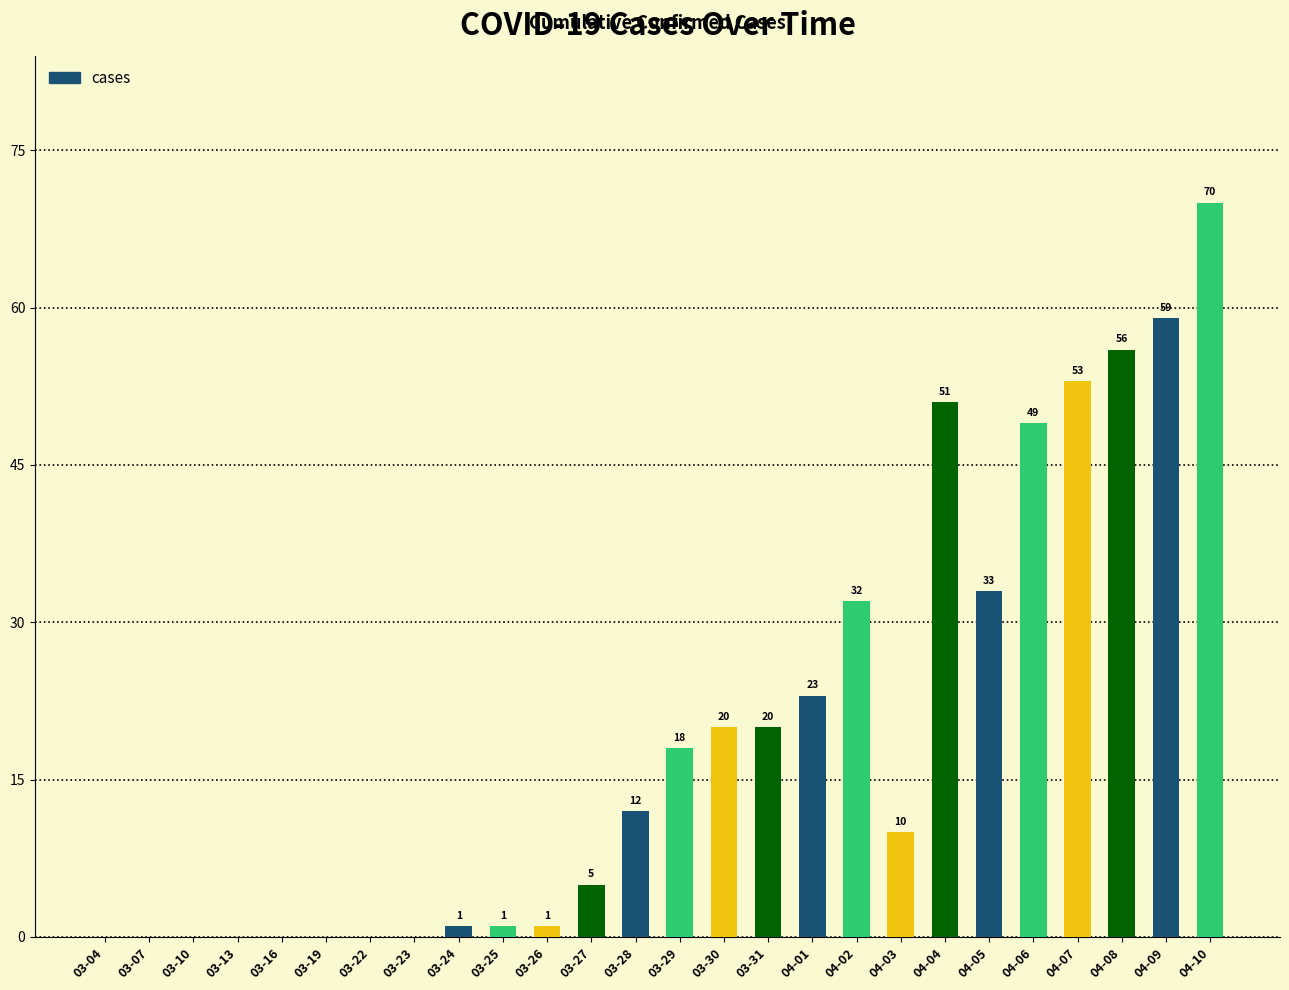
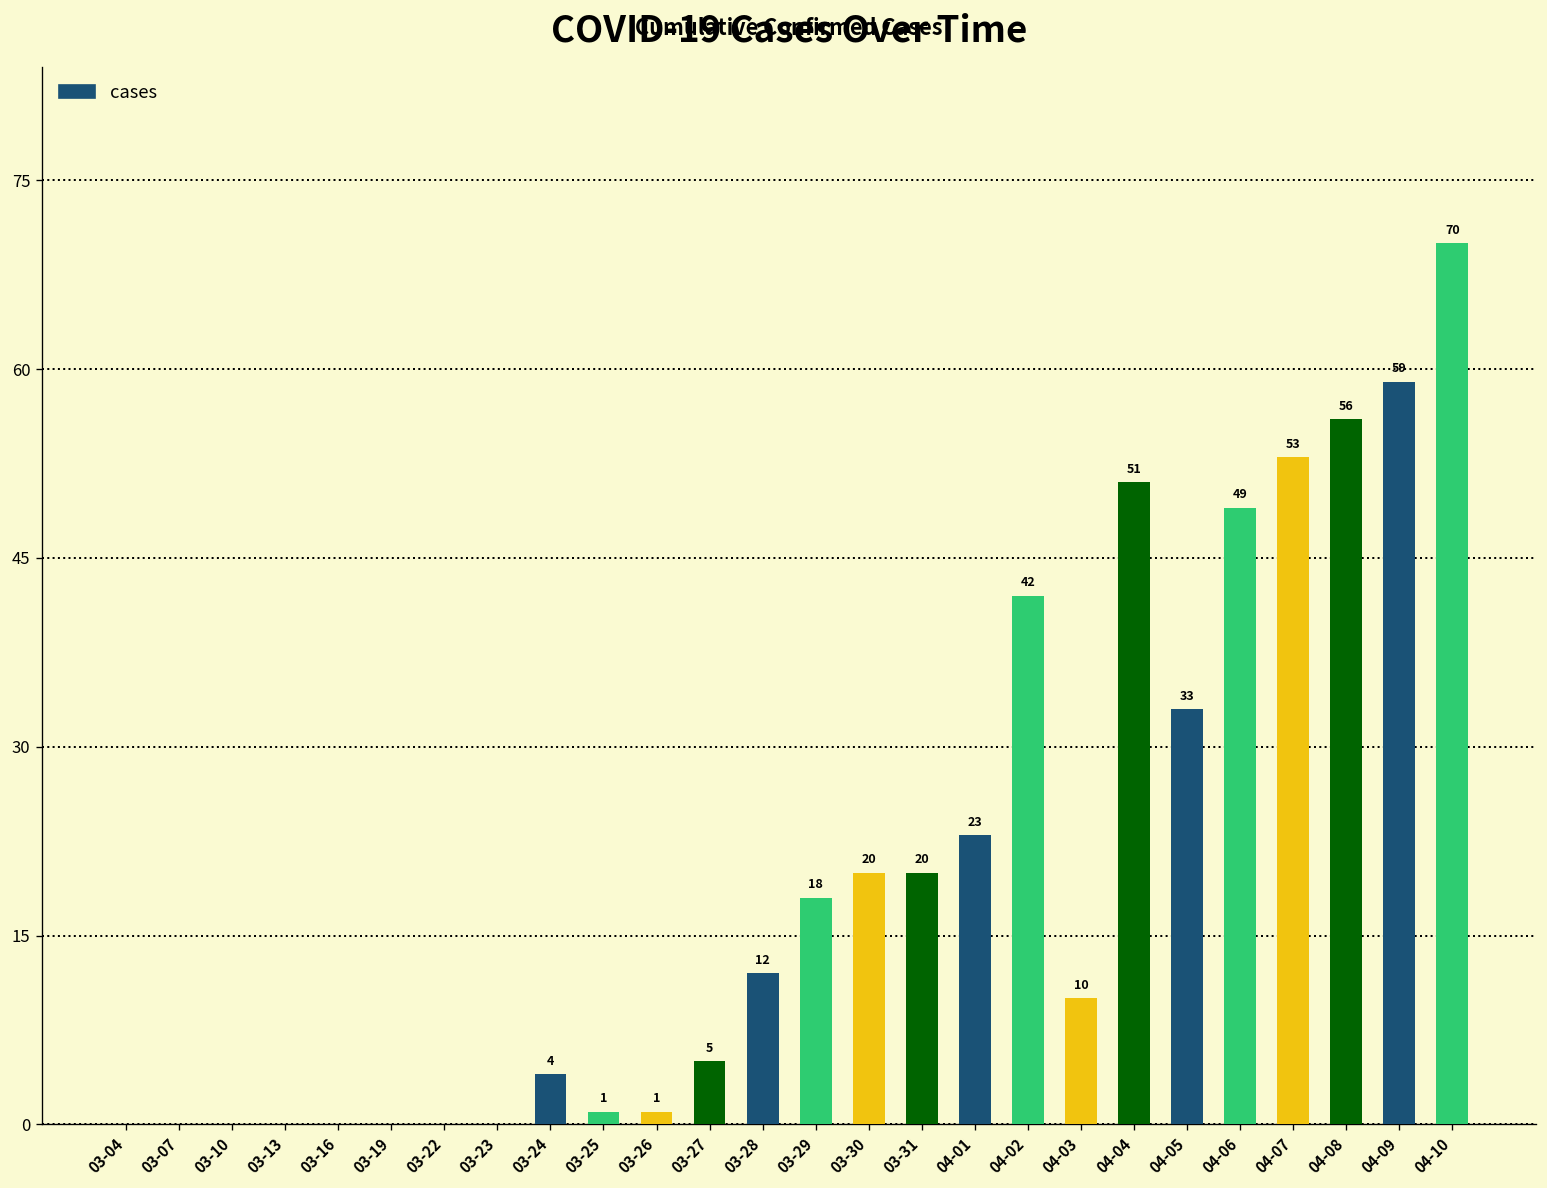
03-24: 1 -> 4
04-02: 32 -> 42
